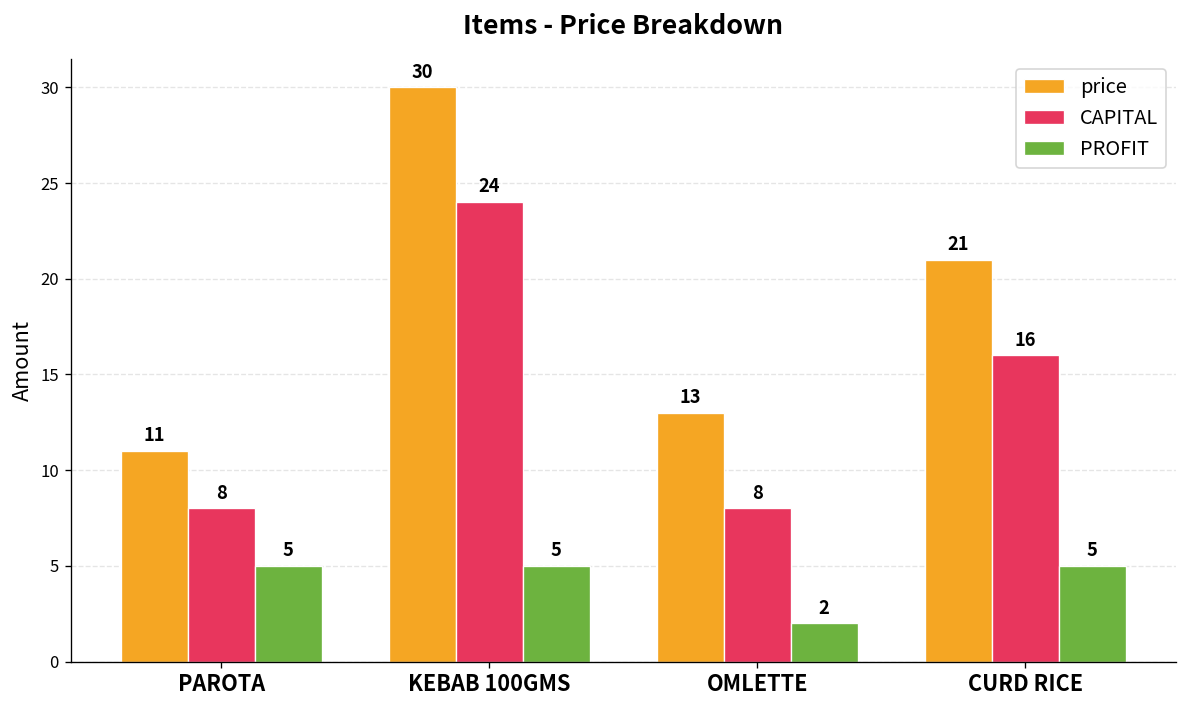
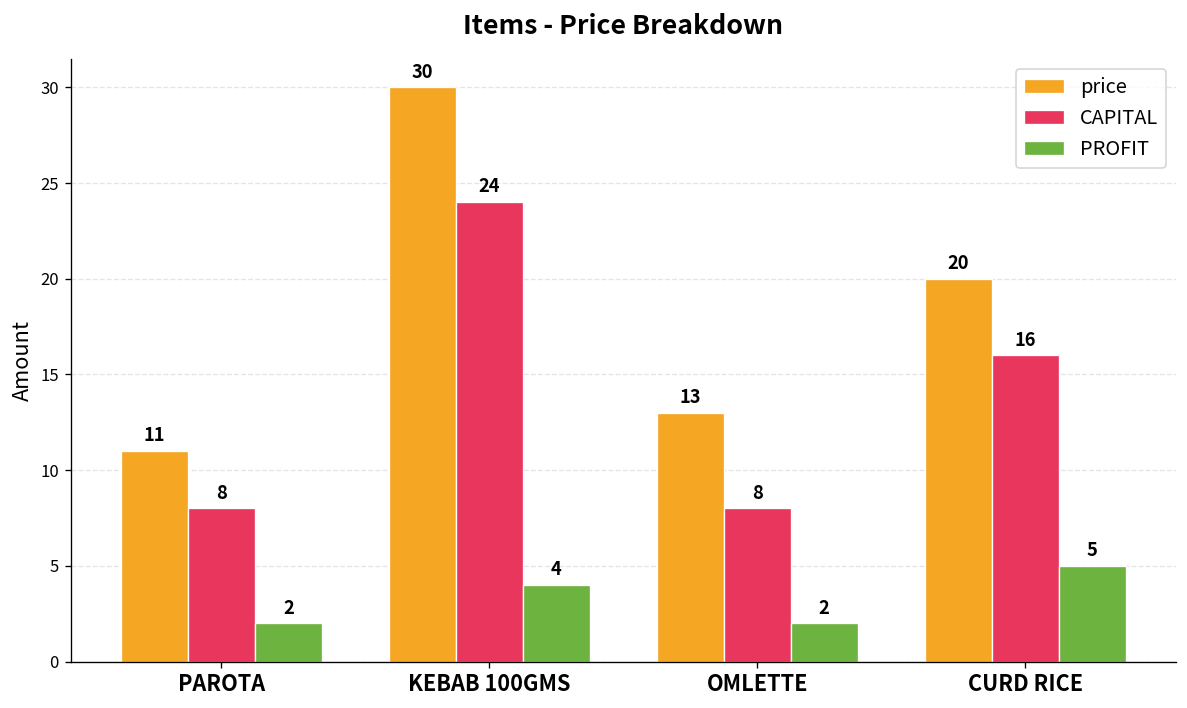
PROFIT, PAROTA: 5 -> 2
PROFIT, KEBAB 100GMS: 5 -> 4
price, CURD RICE: 21 -> 20
